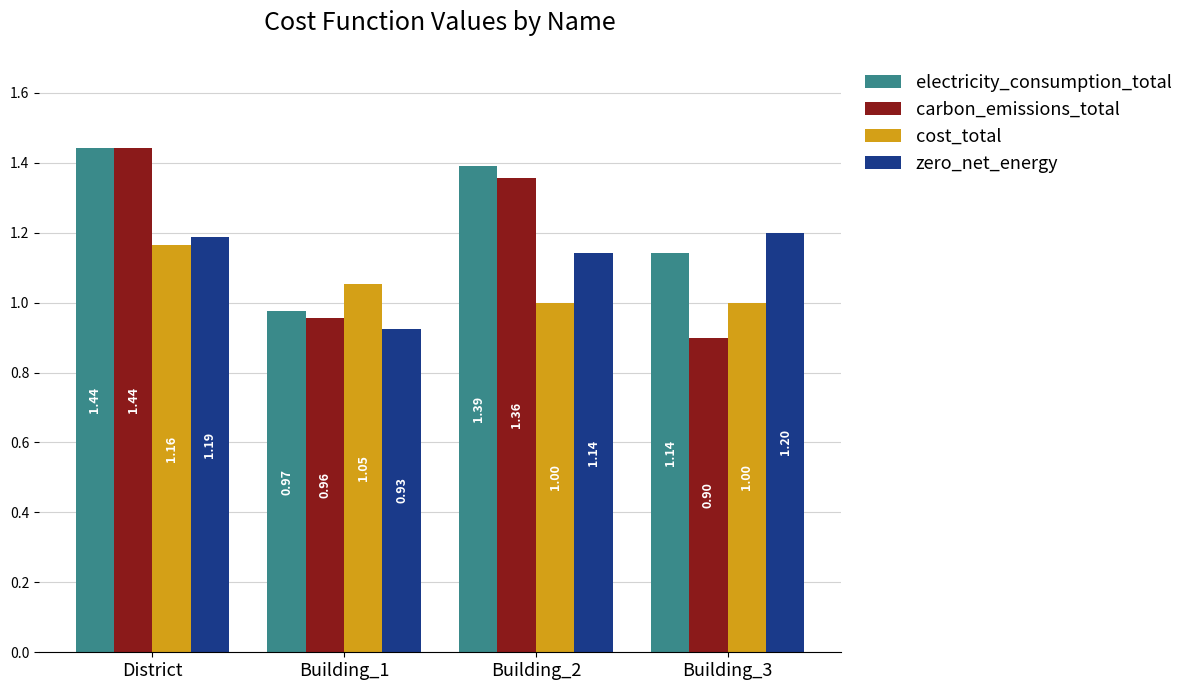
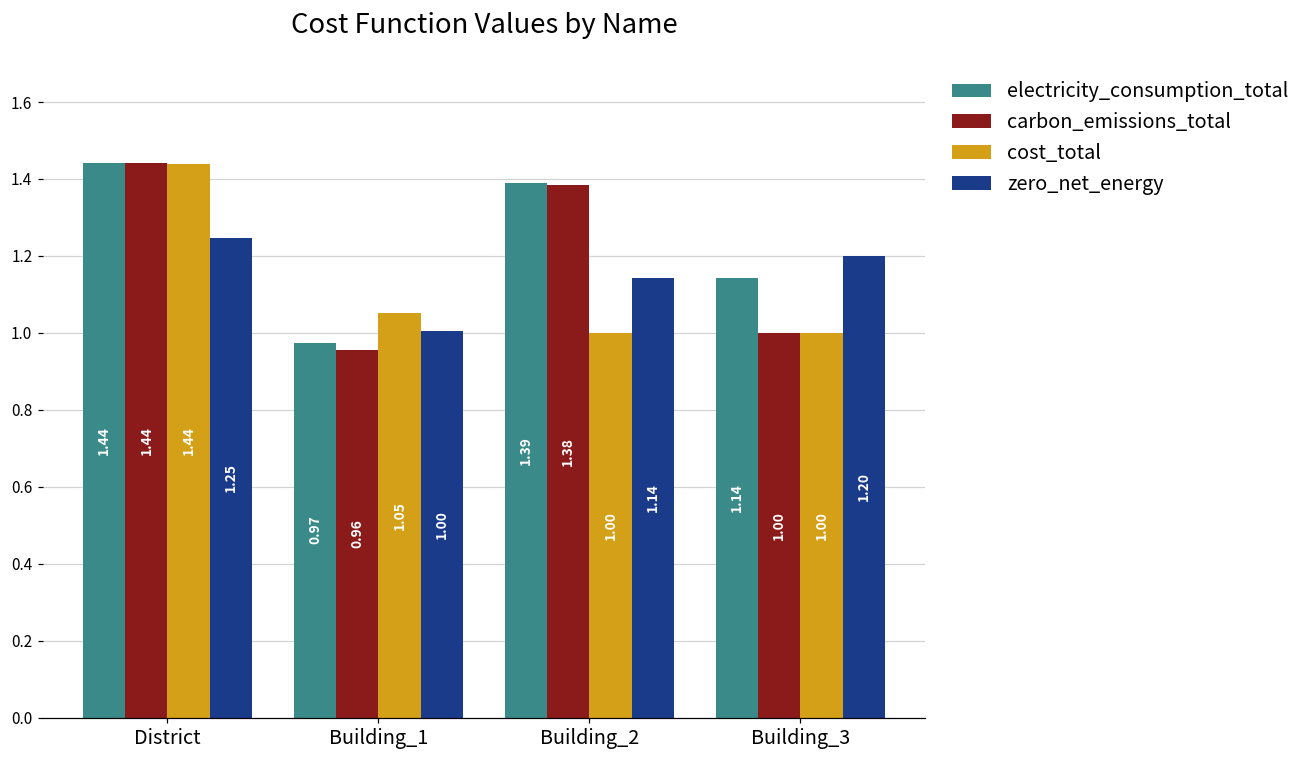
cost_total, District: 1.16 -> 1.44
zero_net_energy, District: 1.19 -> 1.25
zero_net_energy, Building_1: 0.93 -> 1.00
carbon_emissions_total, Building_2: 1.36 -> 1.38
carbon_emissions_total, Building_3: 0.90 -> 1.00
